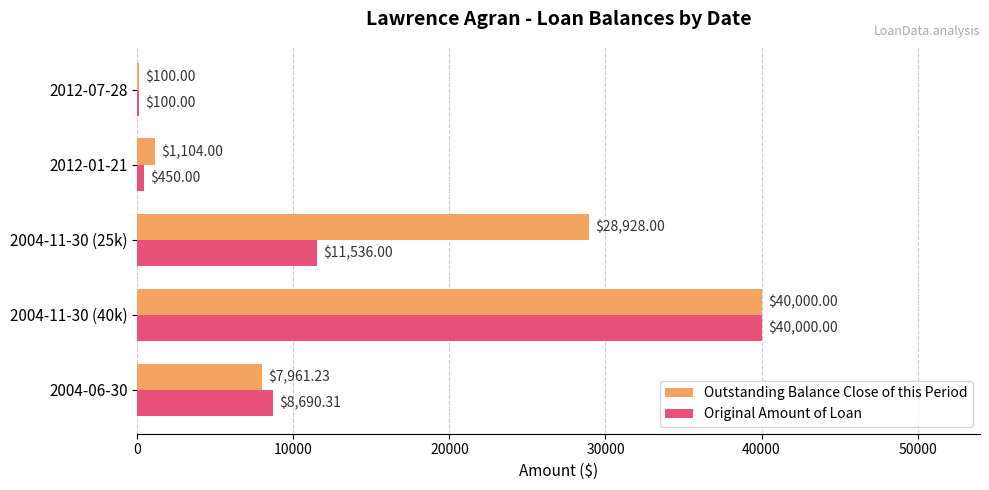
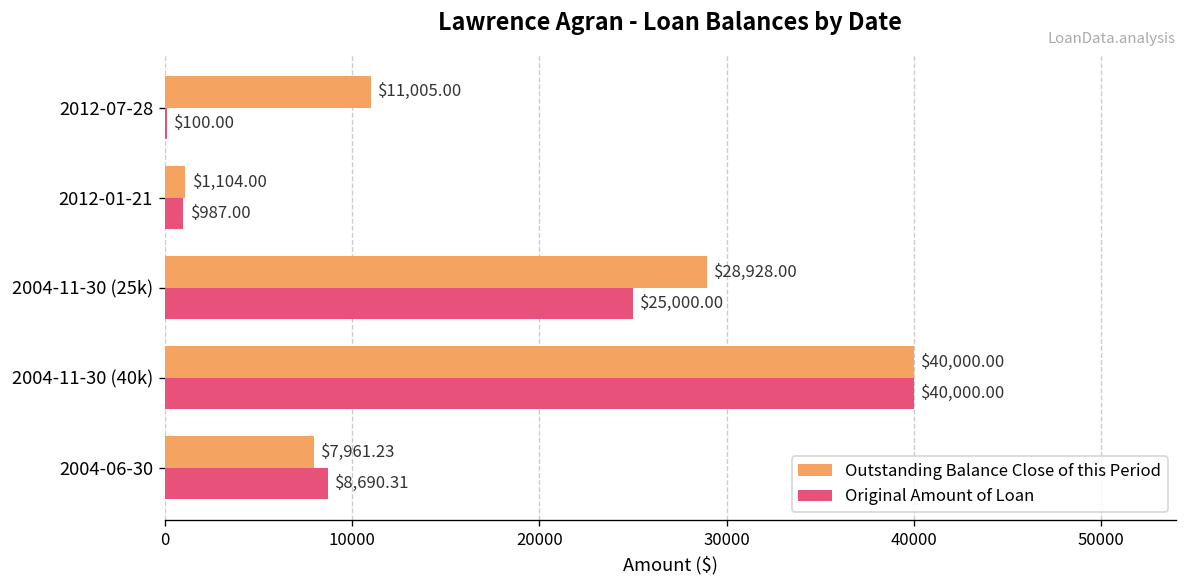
Outstanding Balance Close of this Period, 2012-07-28: $100.00 -> $11,005.00
Original Amount of Loan, 2012-01-21: $450.00 -> $987.00
Original Amount of Loan, 2004-11-30 (25k): $11,536.00 -> $25,000.00
